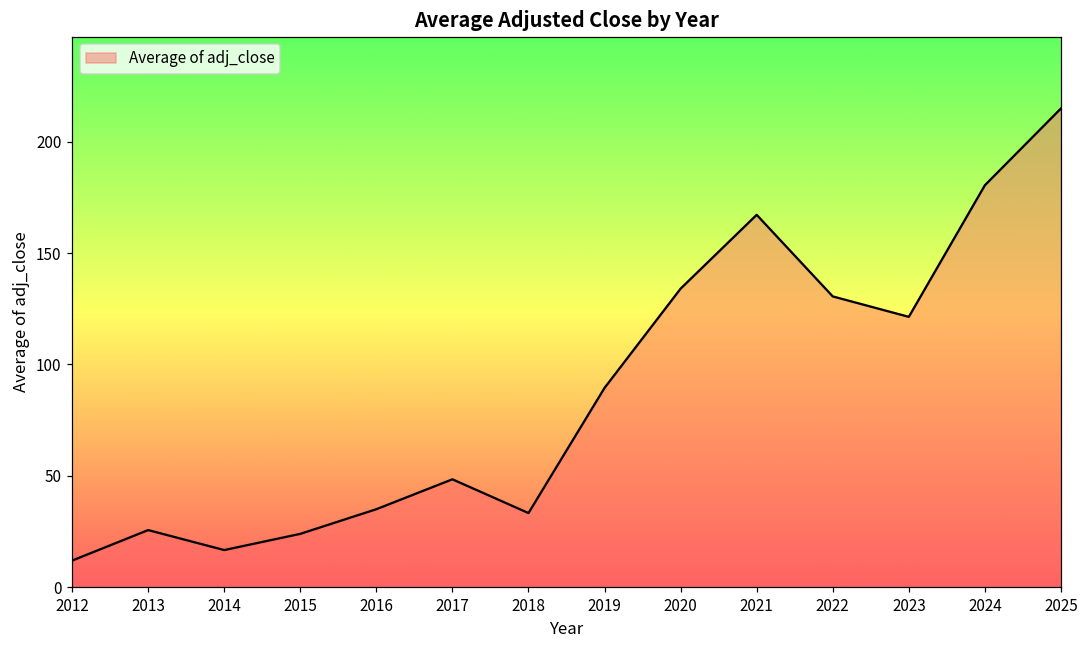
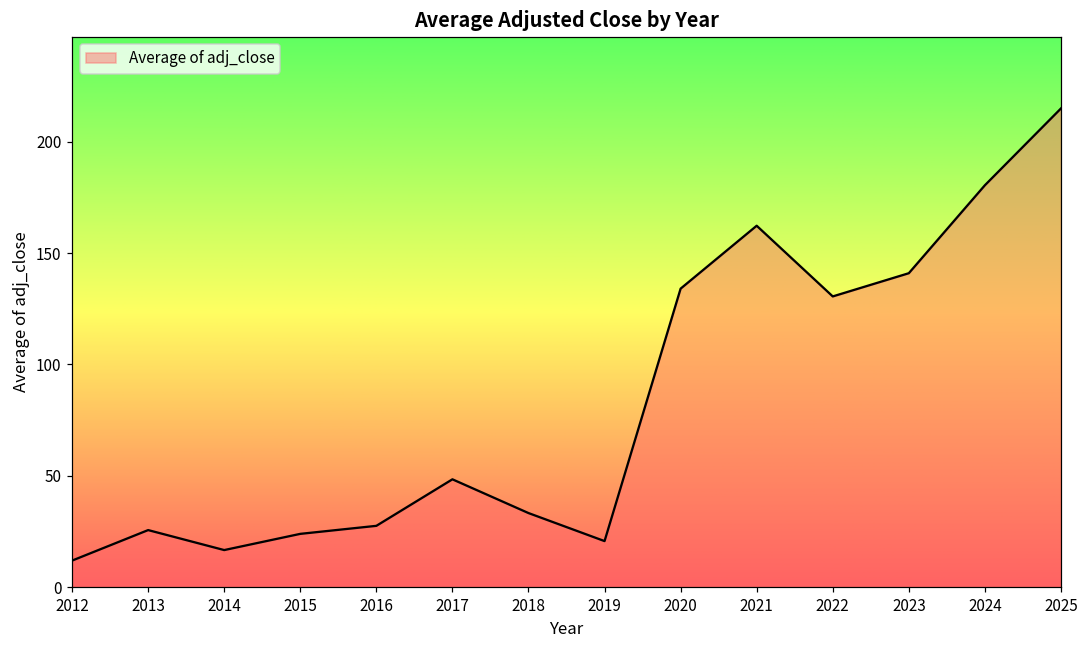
2016: 35 -> 28
2019: 89 -> 21
2021: 167 -> 162
2023: 121 -> 141
